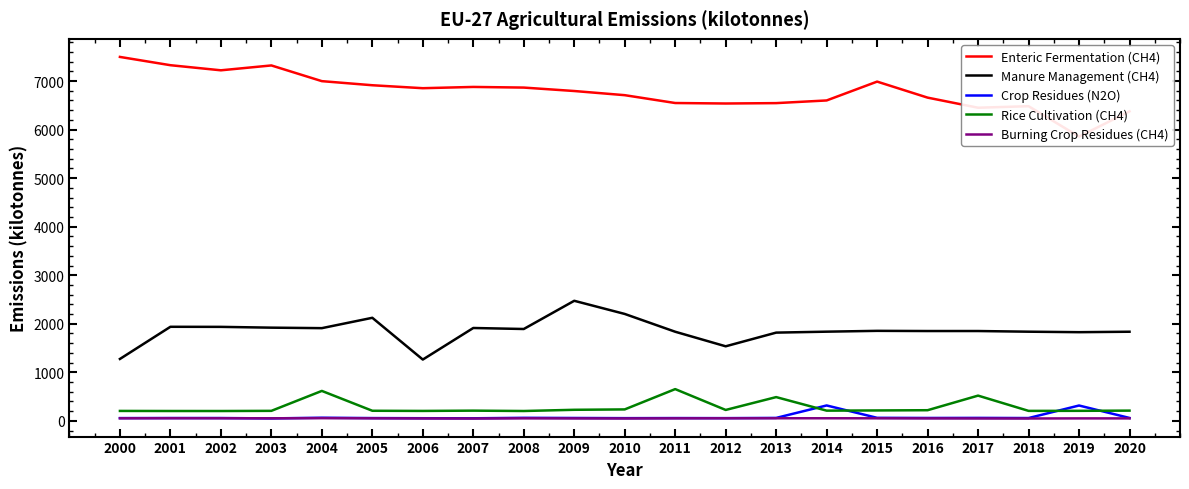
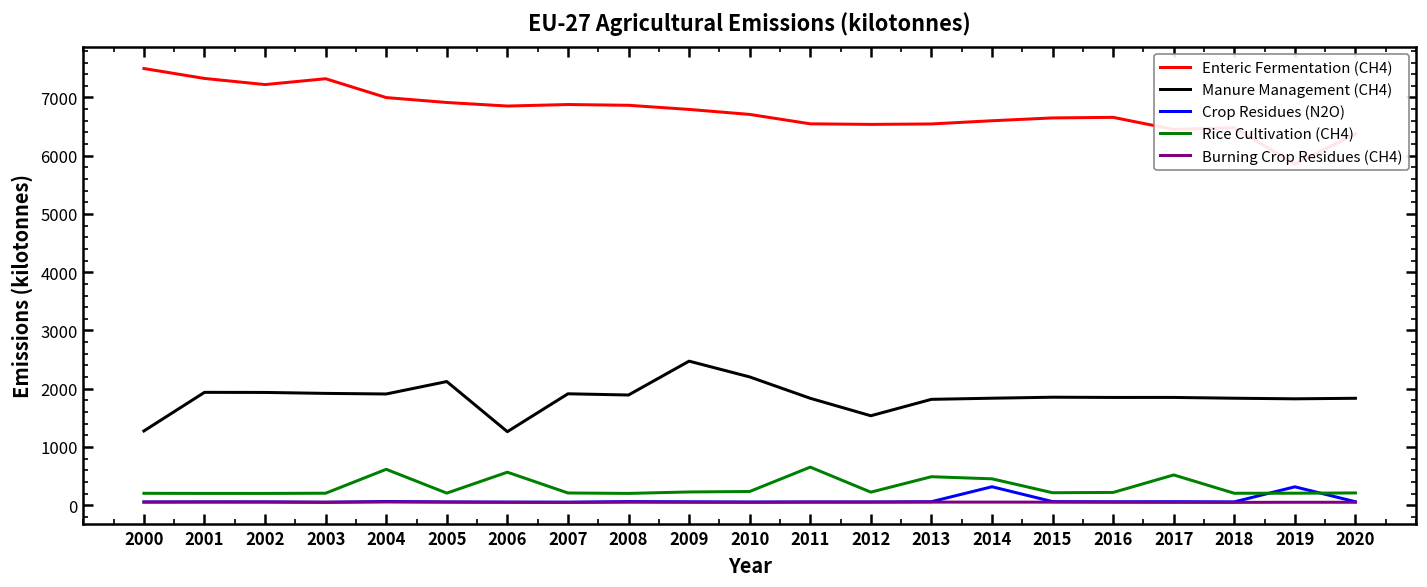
Rice Cultivation (CH4), 2006: 200 -> 600
Rice Cultivation (CH4), 2014: 200 -> 500
Enteric Fermentation (CH4), 2015: 7000 -> 6600
